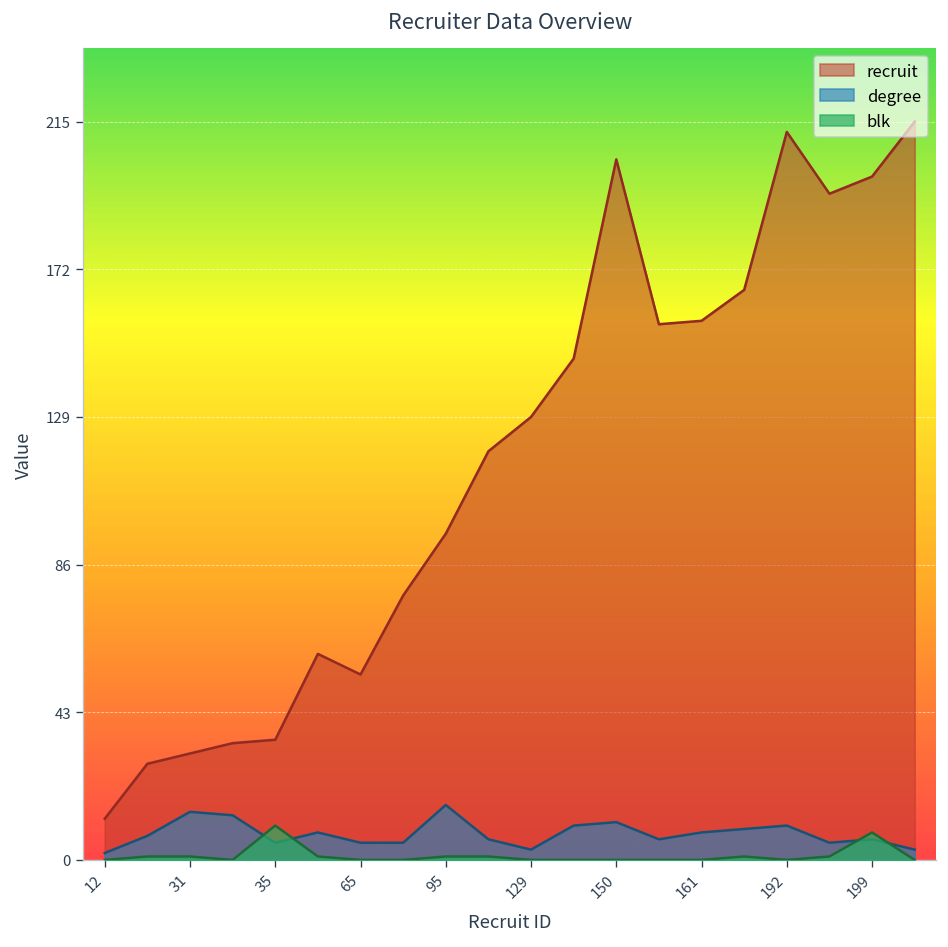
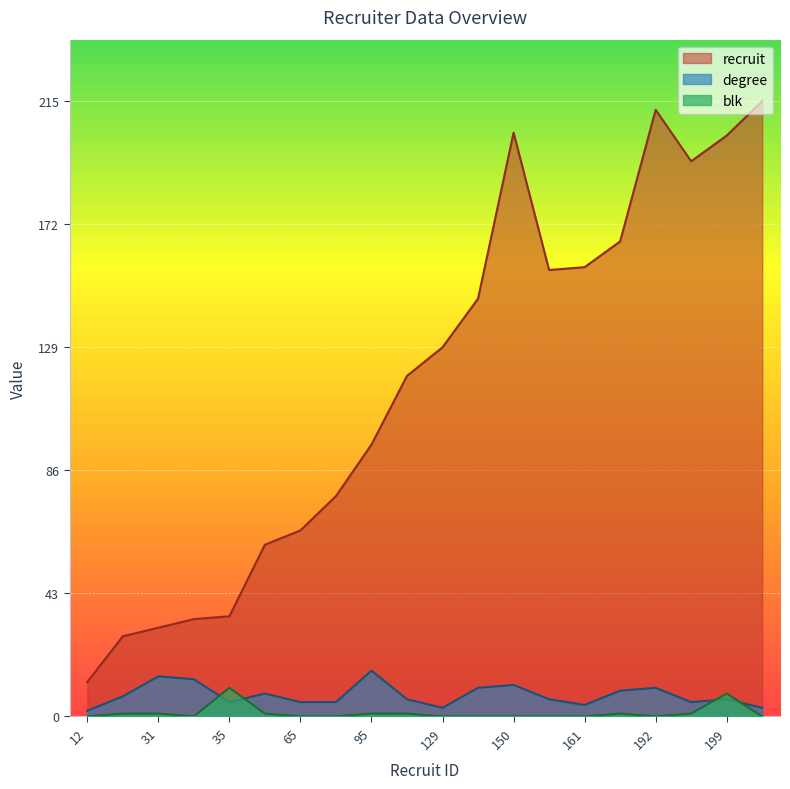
recruit, 65: 54 -> 65
degree, 161: 8 -> 4
recruit, 199: 199 -> 203
